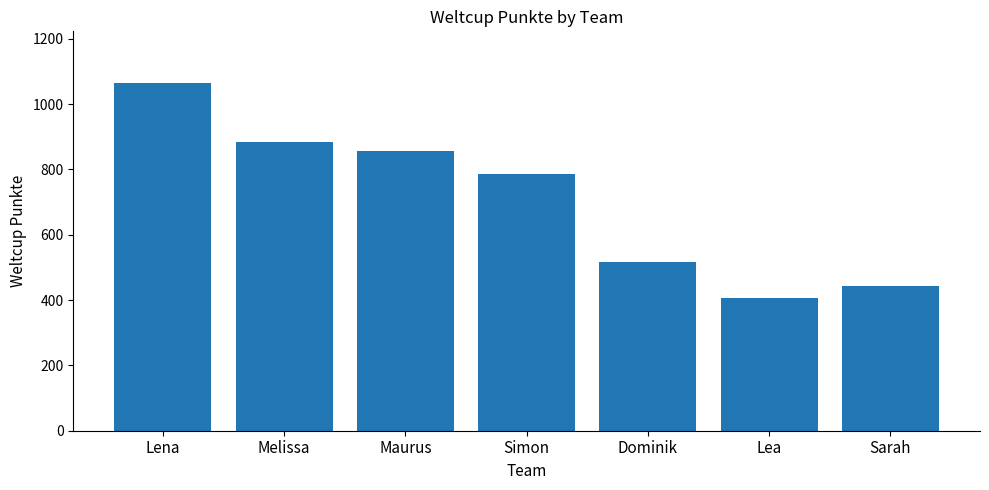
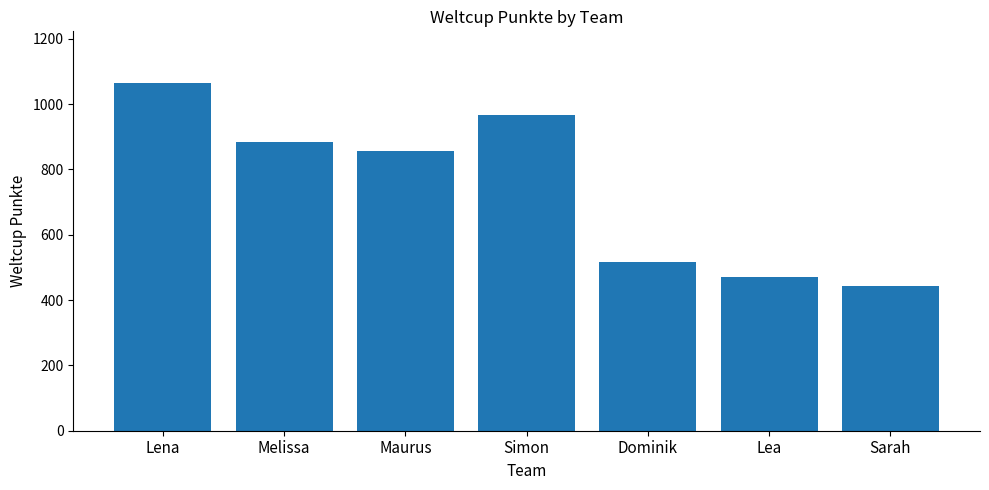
Simon: 790 -> 970
Lea: 410 -> 470
